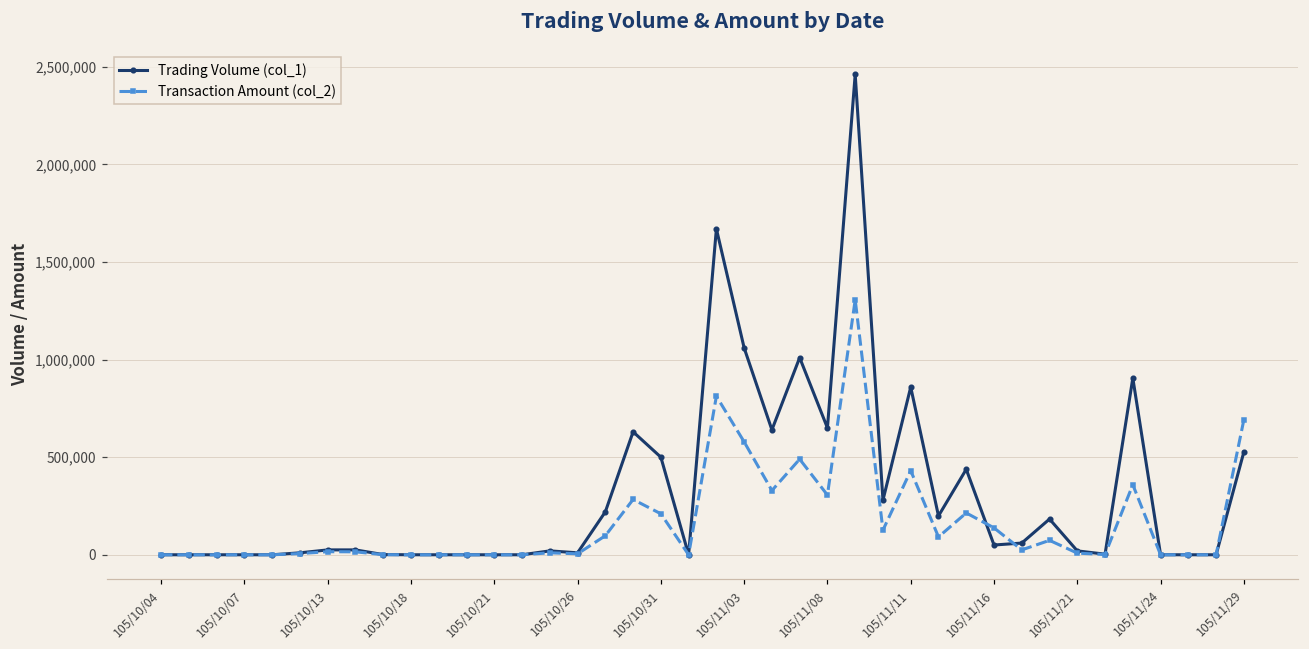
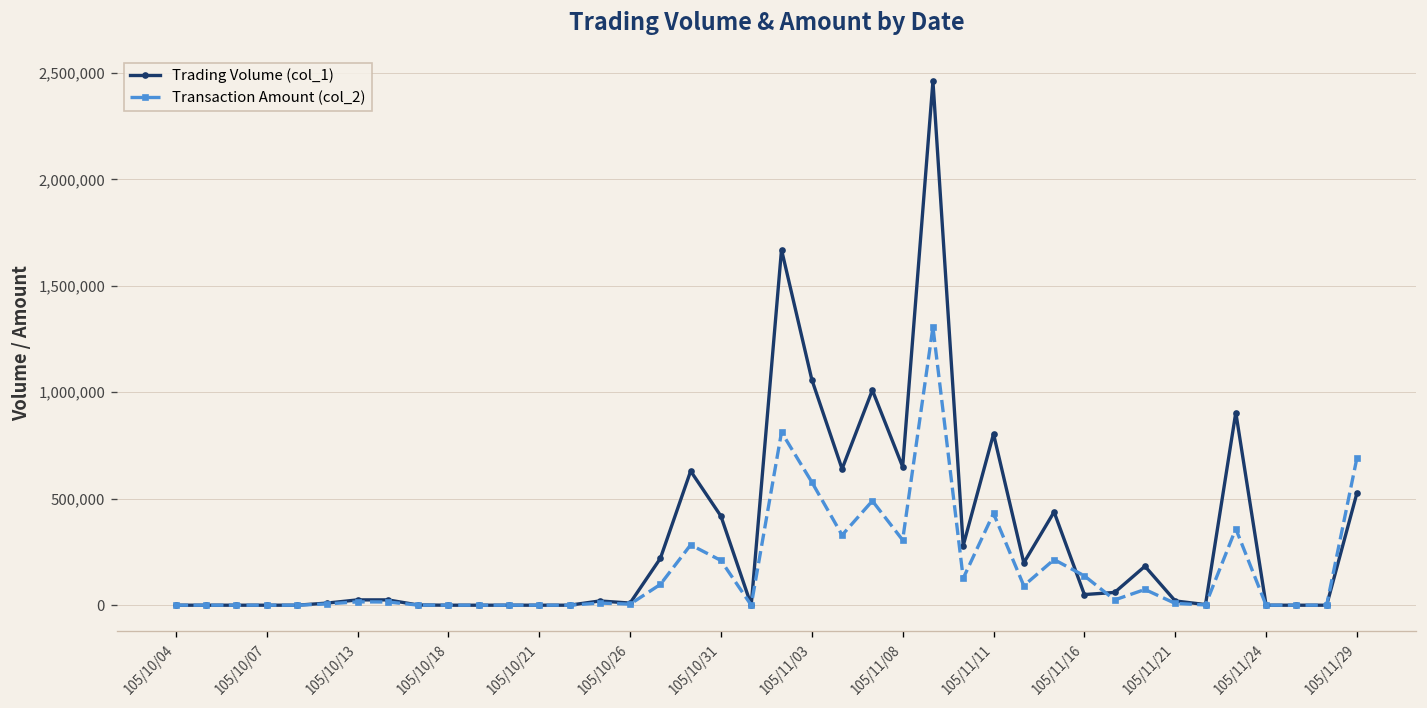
Trading Volume (col_1), 105/10/31: 500,000 -> 420,000
Trading Volume (col_1), 105/11/11: 860,000 -> 800,000
